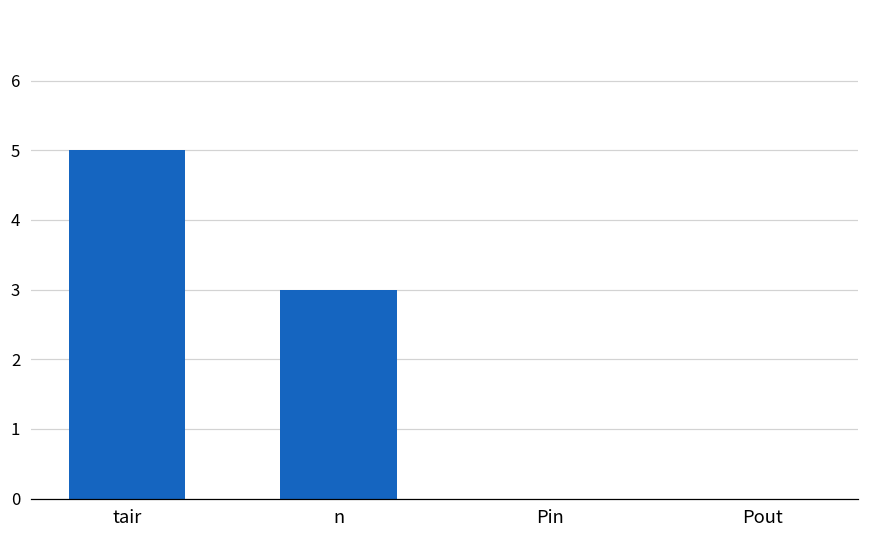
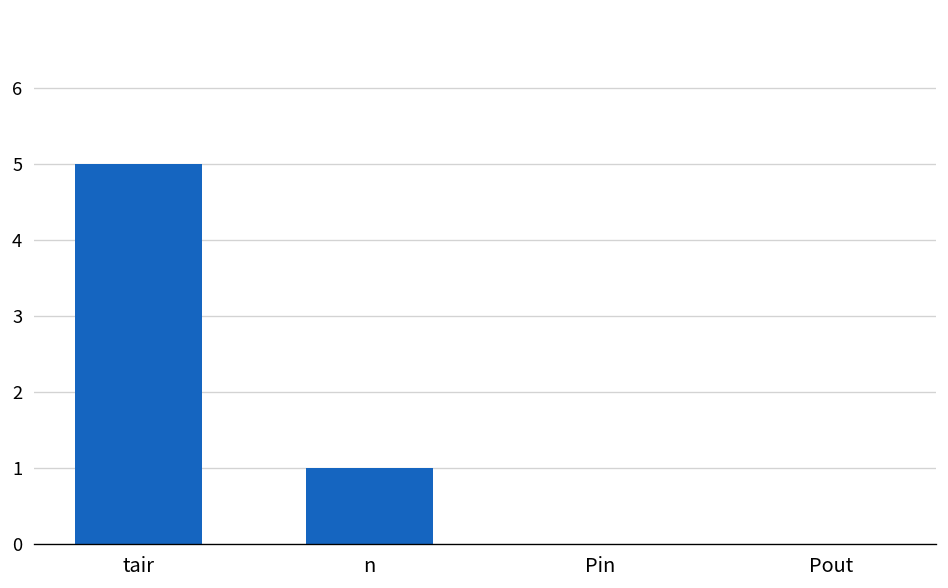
n: 3 -> 1
